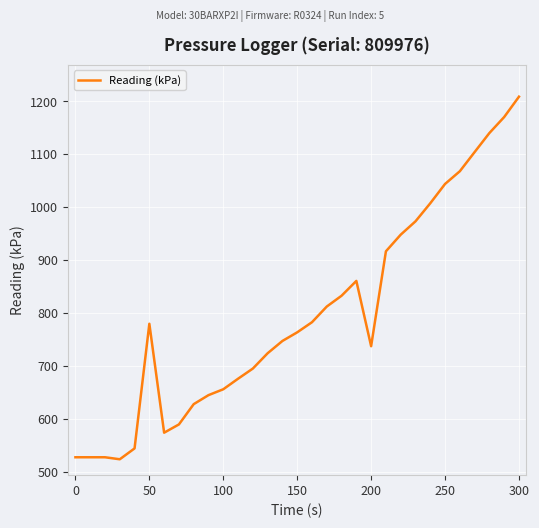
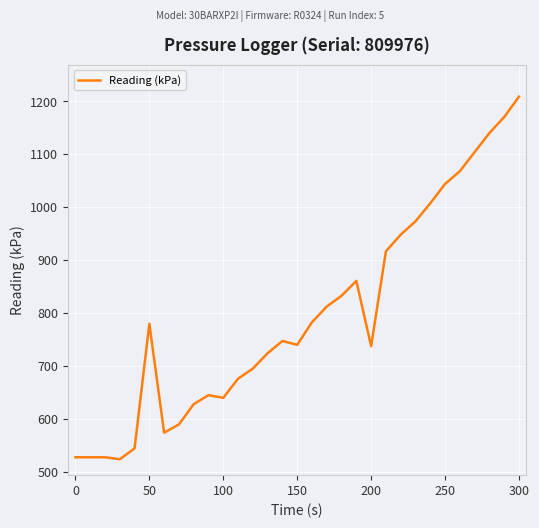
100: 660 -> 640
150: 760 -> 740
